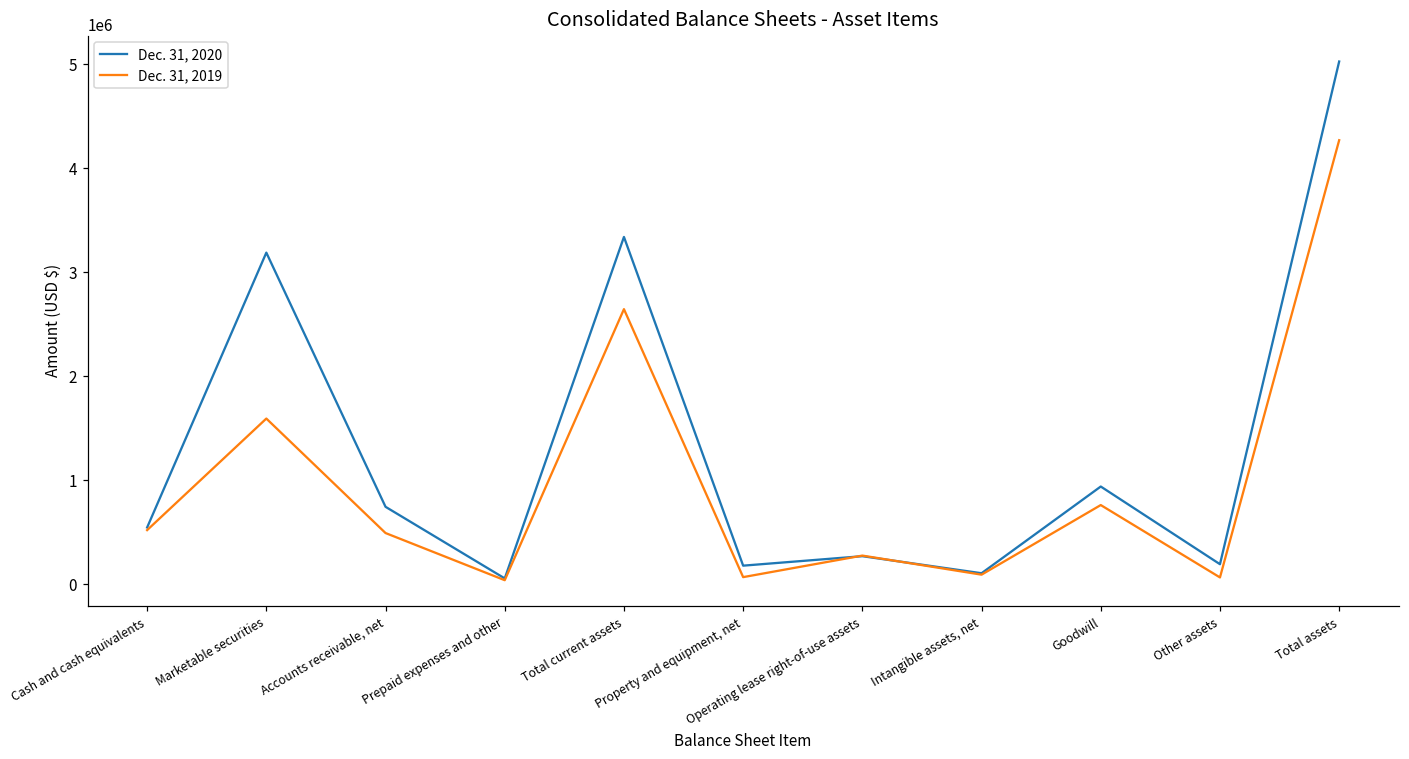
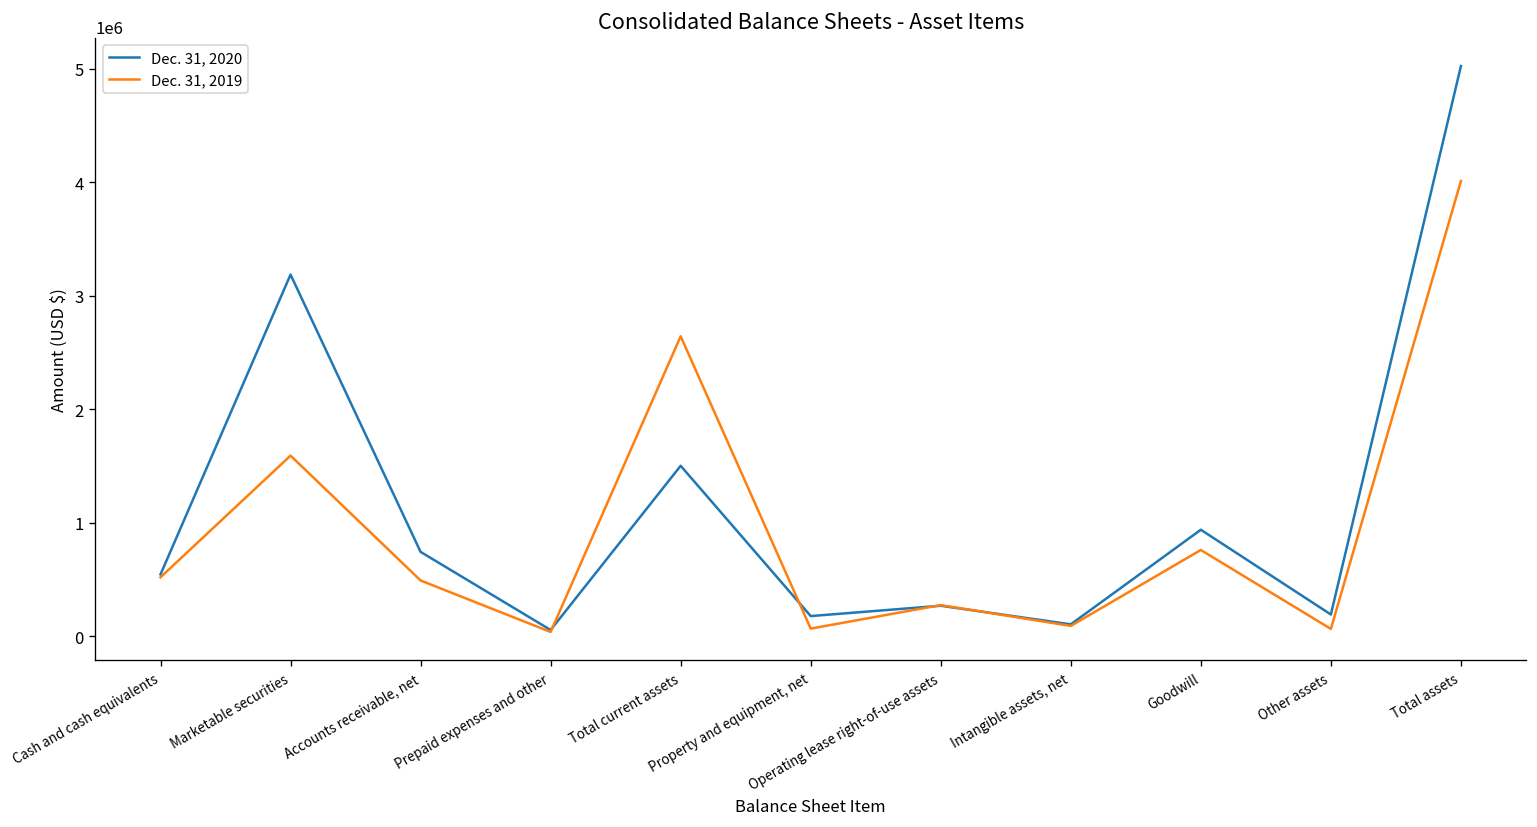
Dec. 31, 2020, Total current assets: 3300000 -> 1500000
Dec. 31, 2019, Total assets: 4300000 -> 4000000
